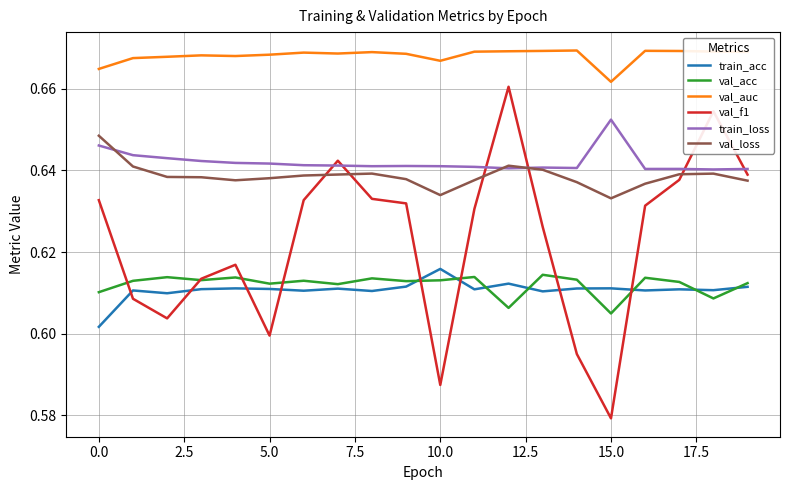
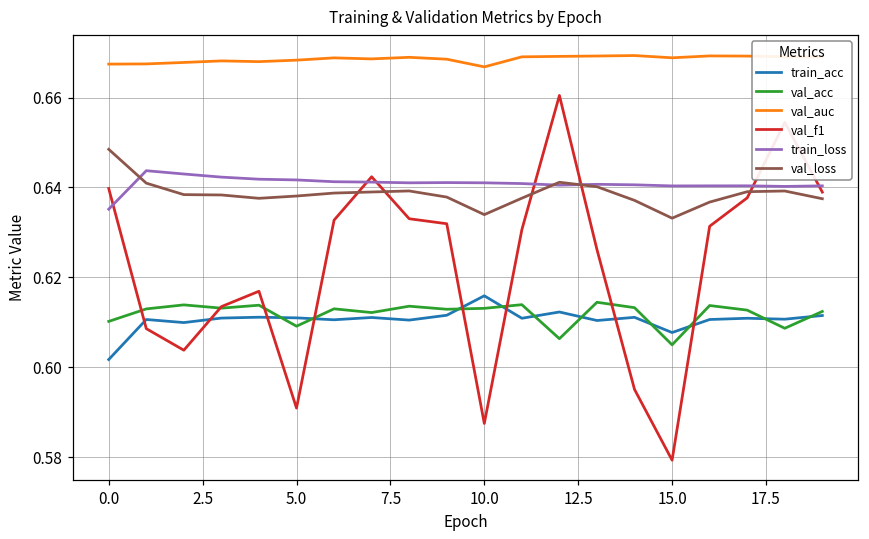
val_auc, 0.0: 0.665 -> 0.667
val_f1, 0.0: 0.633 -> 0.640
train_loss, 0.0: 0.646 -> 0.635
val_acc, 5.0: 0.612 -> 0.609
val_f1, 5.0: 0.600 -> 0.591
train_acc, 15.0: 0.611 -> 0.608
val_auc, 15.0: 0.662 -> 0.669
train_loss, 15.0: 0.652 -> 0.640
